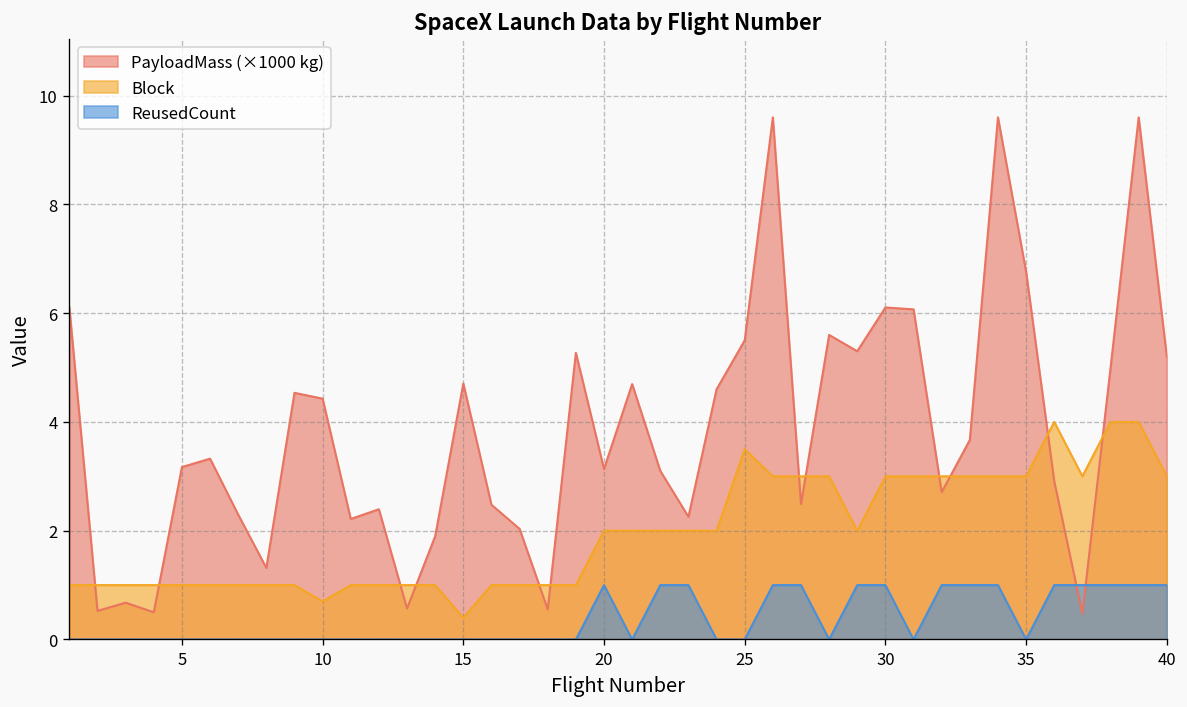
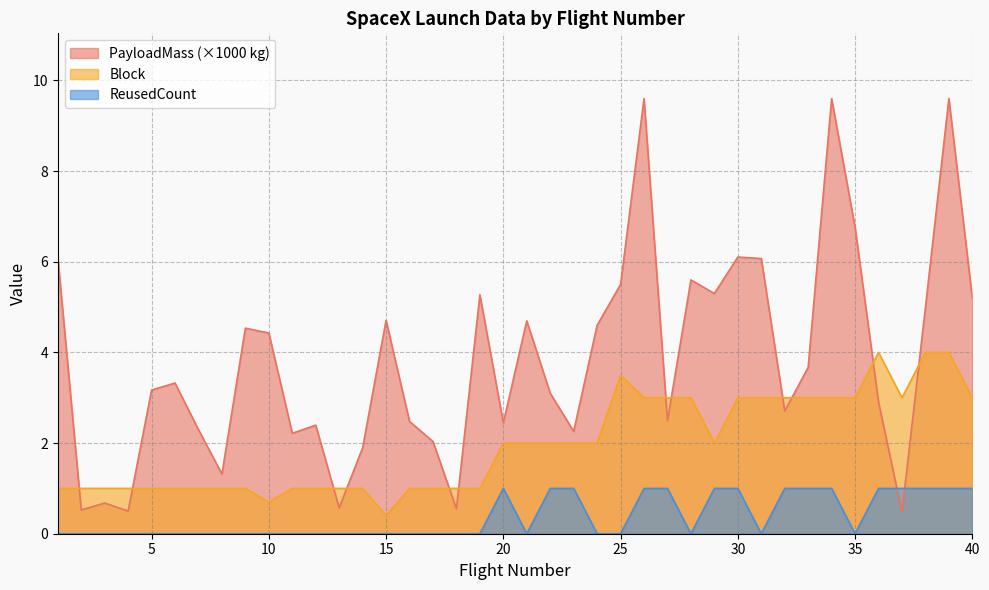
PayloadMass (×1000 kg), 20: 3.1 -> 2.4
